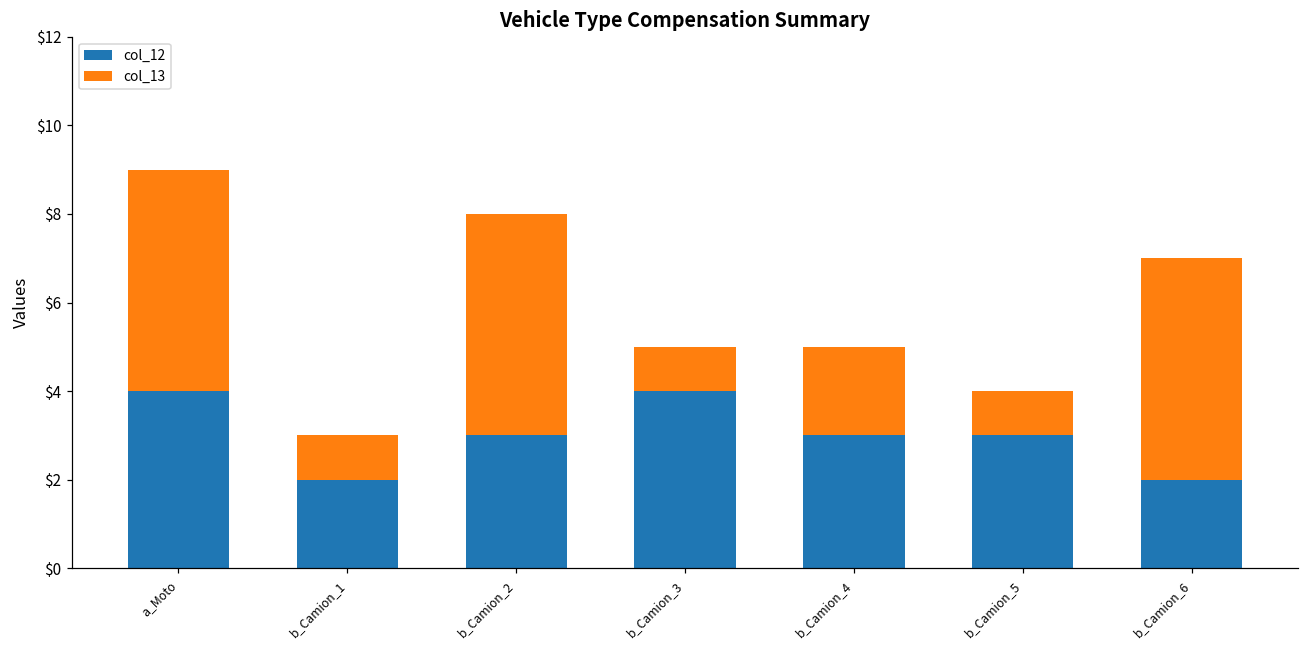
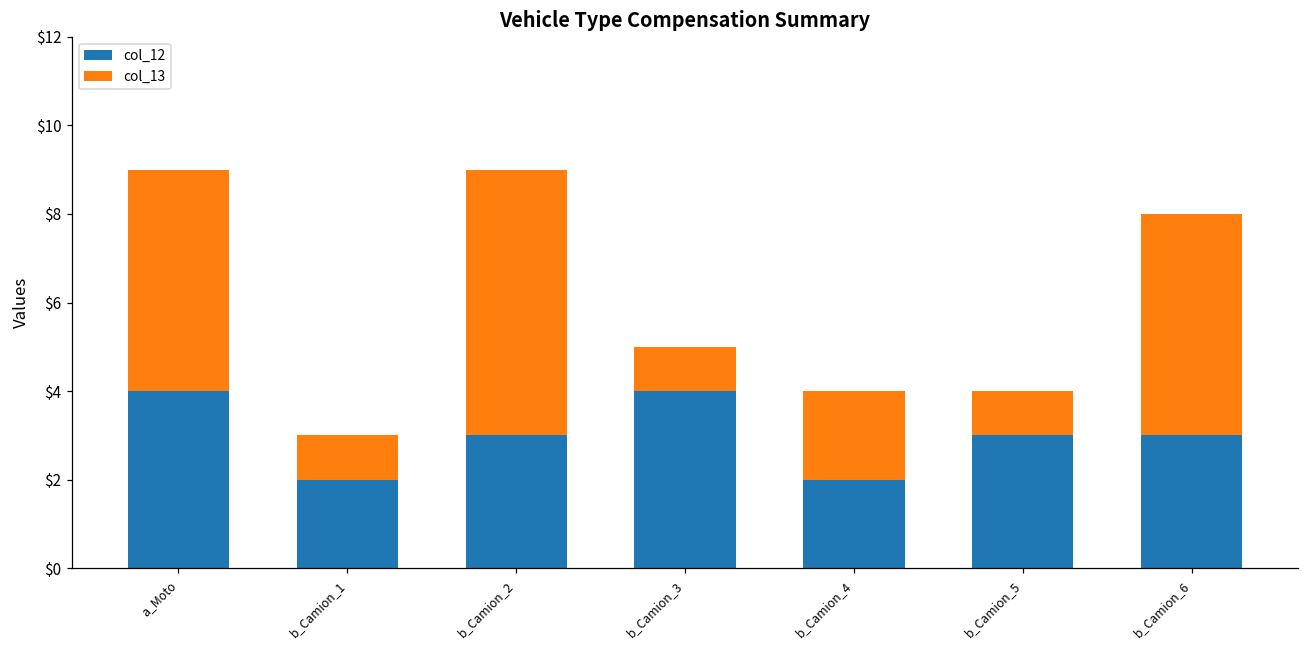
col_13, b_Camion_2: $5 -> $6
col_12, b_Camion_4: $3 -> $2
col_12, b_Camion_6: $2 -> $3
